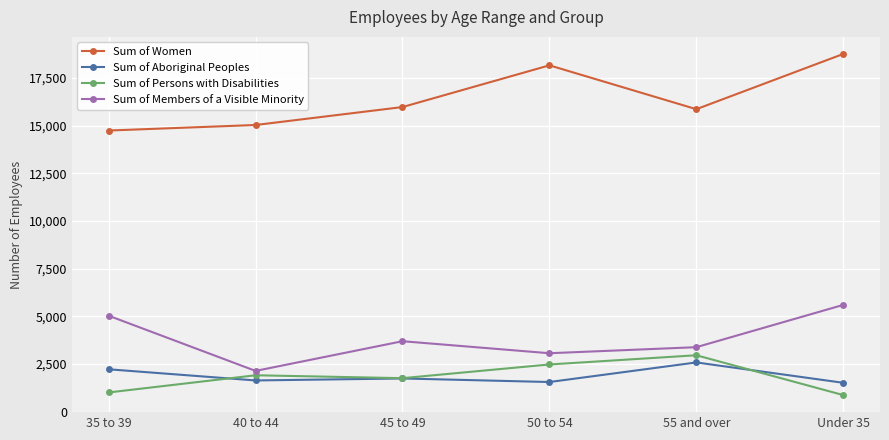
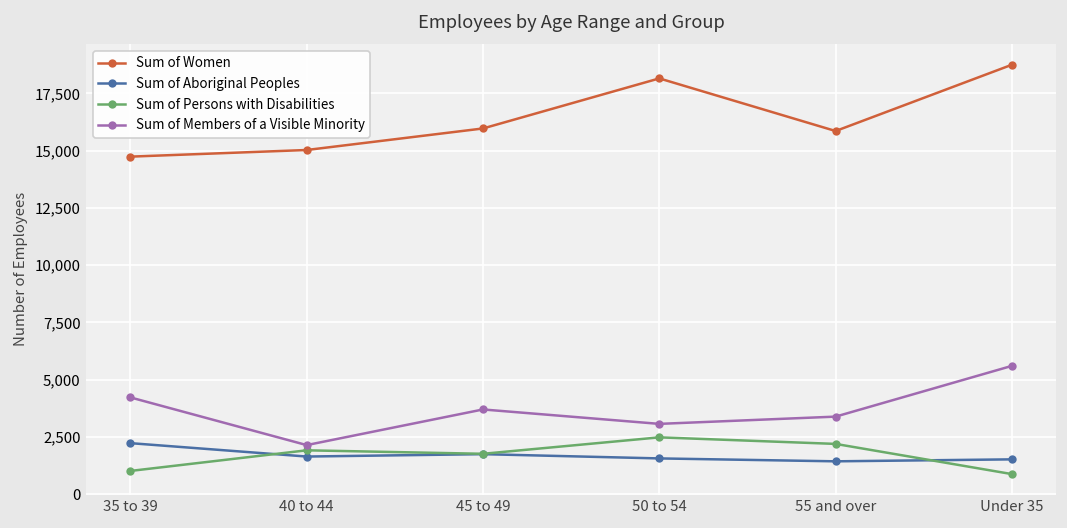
Sum of Members of a Visible Minority, 35 to 39: 5,000 -> 4,200
Sum of Aboriginal Peoples, 55 and over: 2,600 -> 1,400
Sum of Persons with Disabilities, 55 and over: 3,000 -> 2,200
